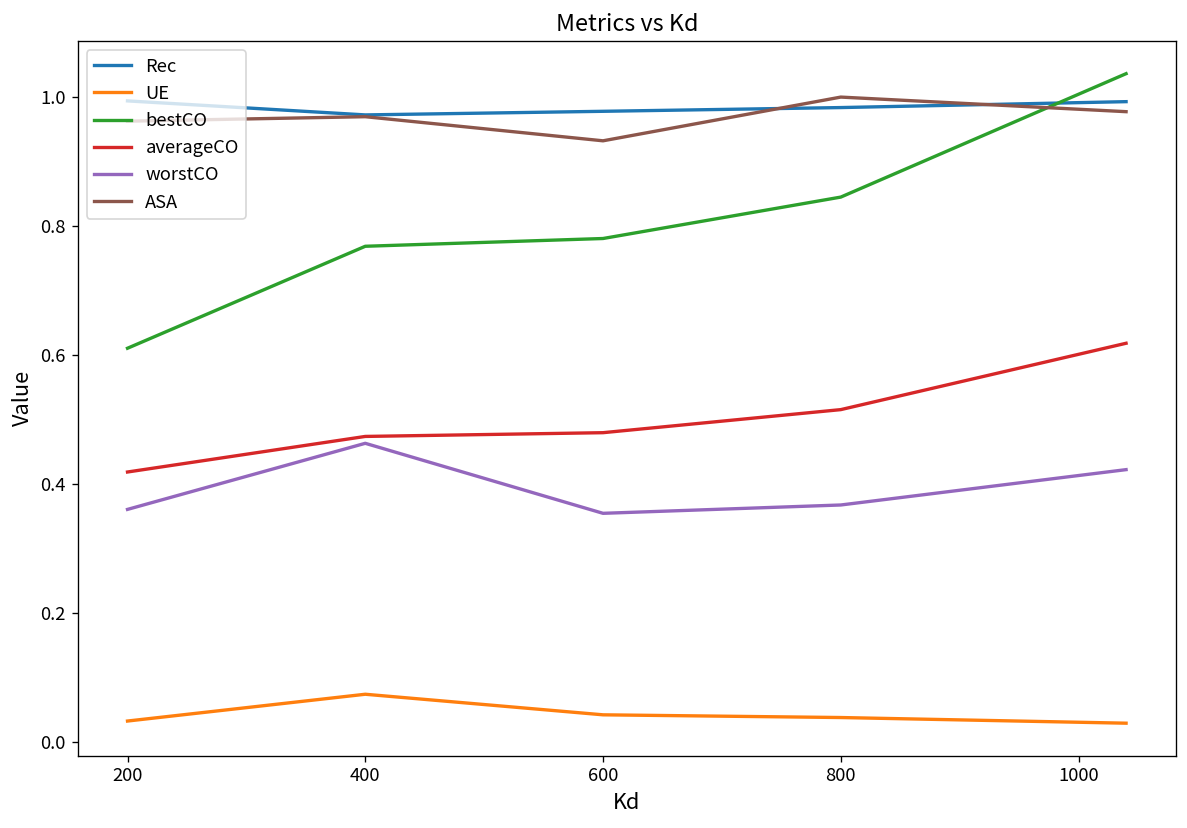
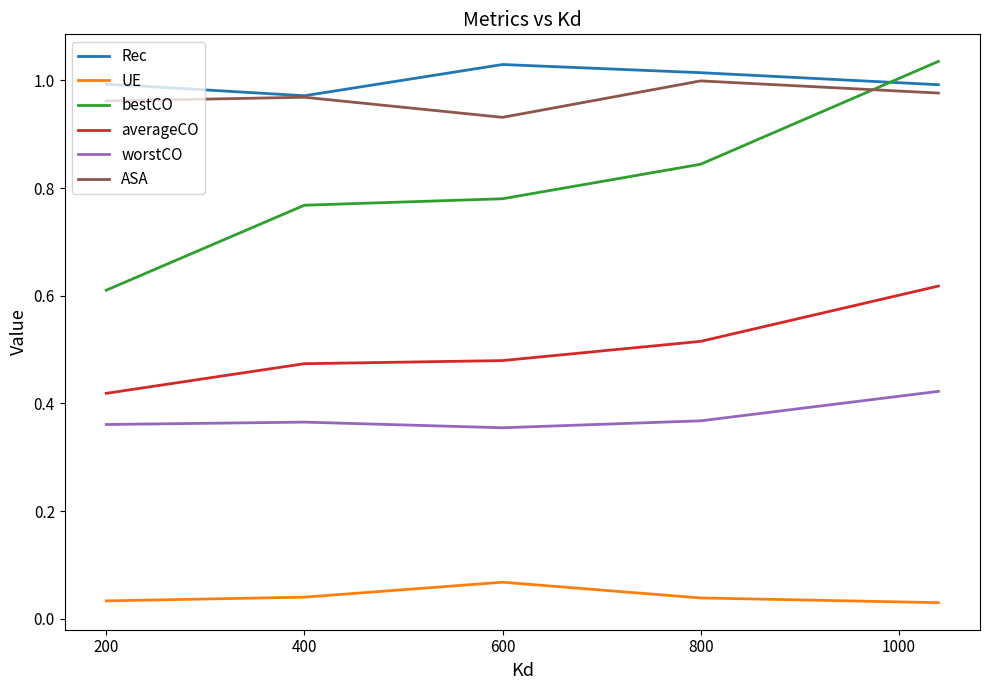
UE, 400: 0.07 -> 0.04
worstCO, 400: 0.46 -> 0.37
Rec, 600: 0.98 -> 1.03
UE, 600: 0.04 -> 0.07
Rec, 800: 0.98 -> 1.01
